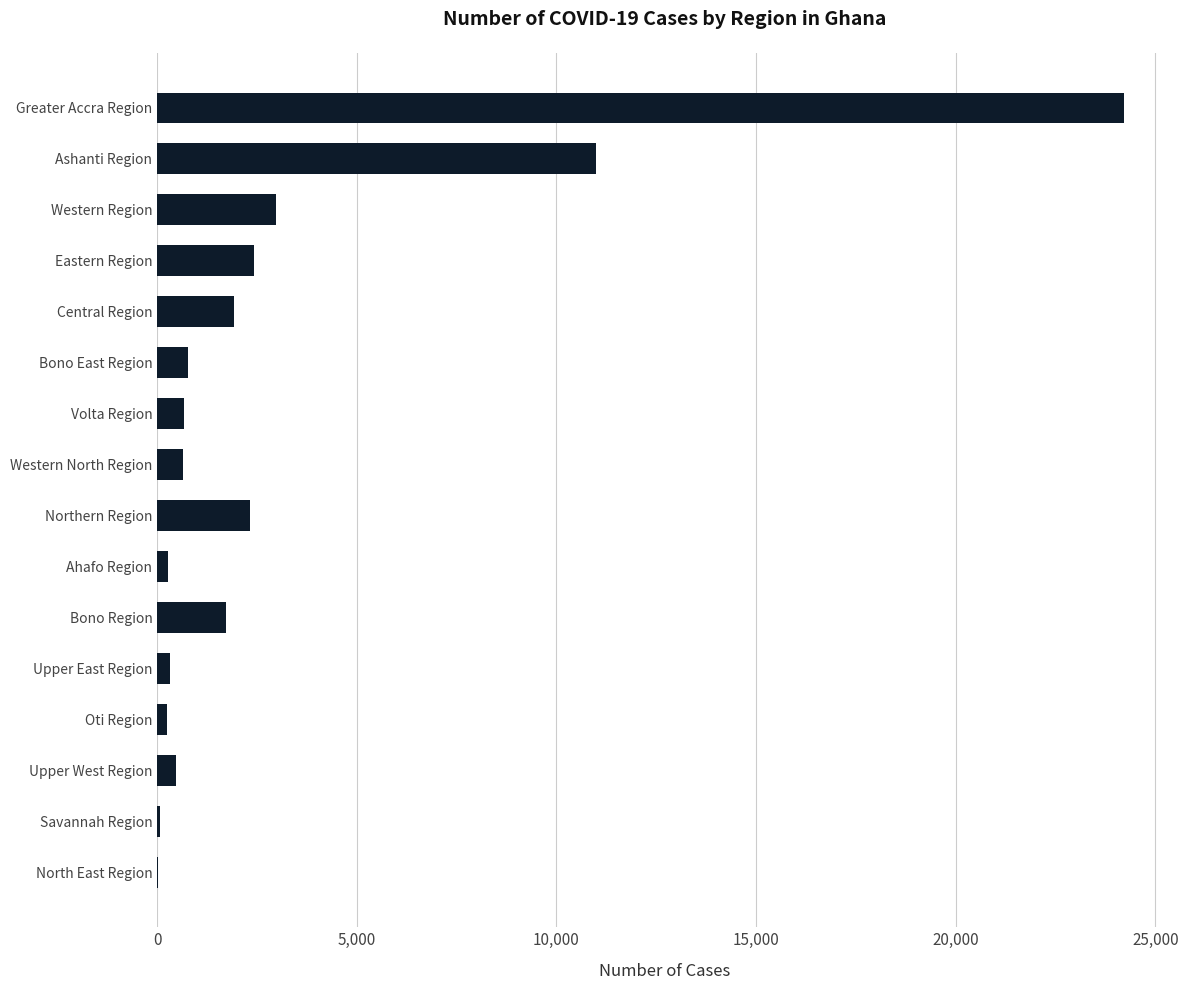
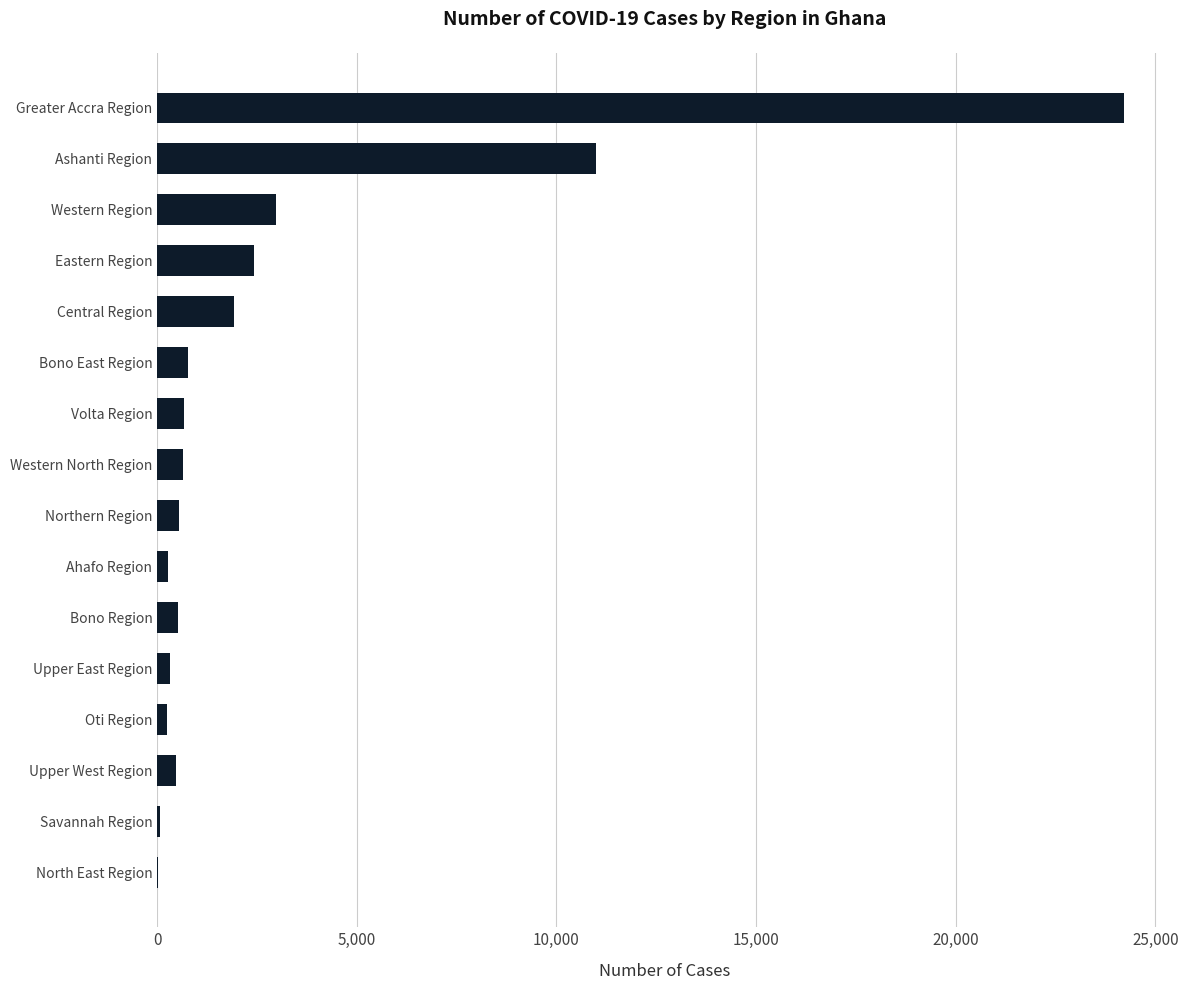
Northern Region: 2,300 -> 500
Bono Region: 1,700 -> 500
